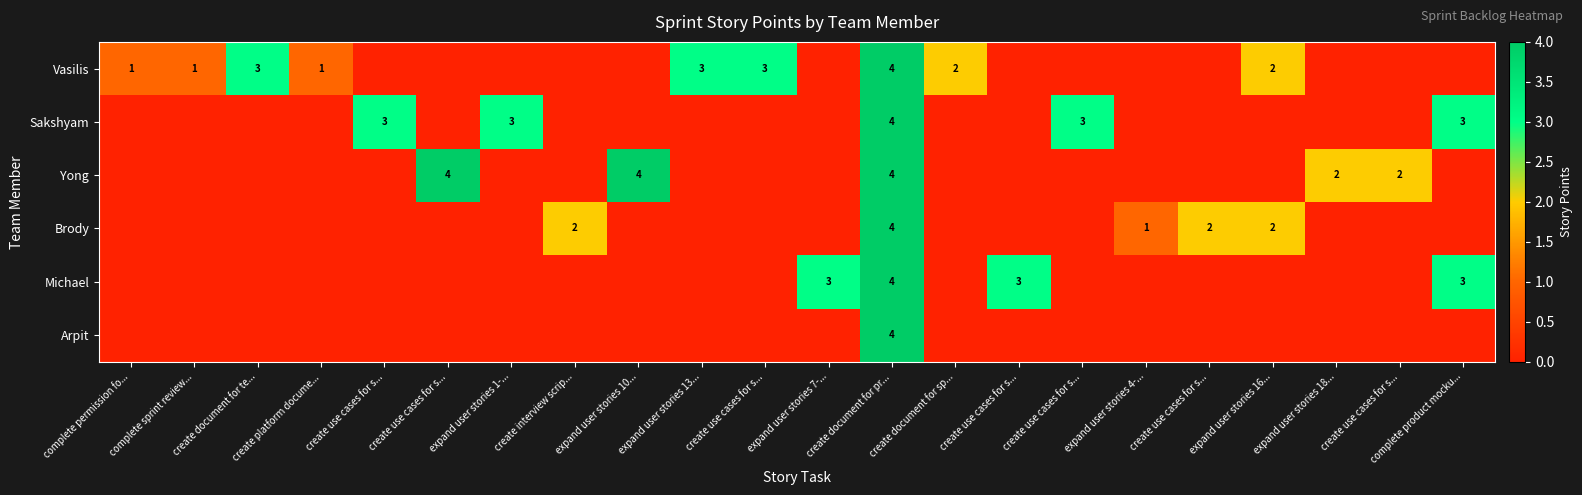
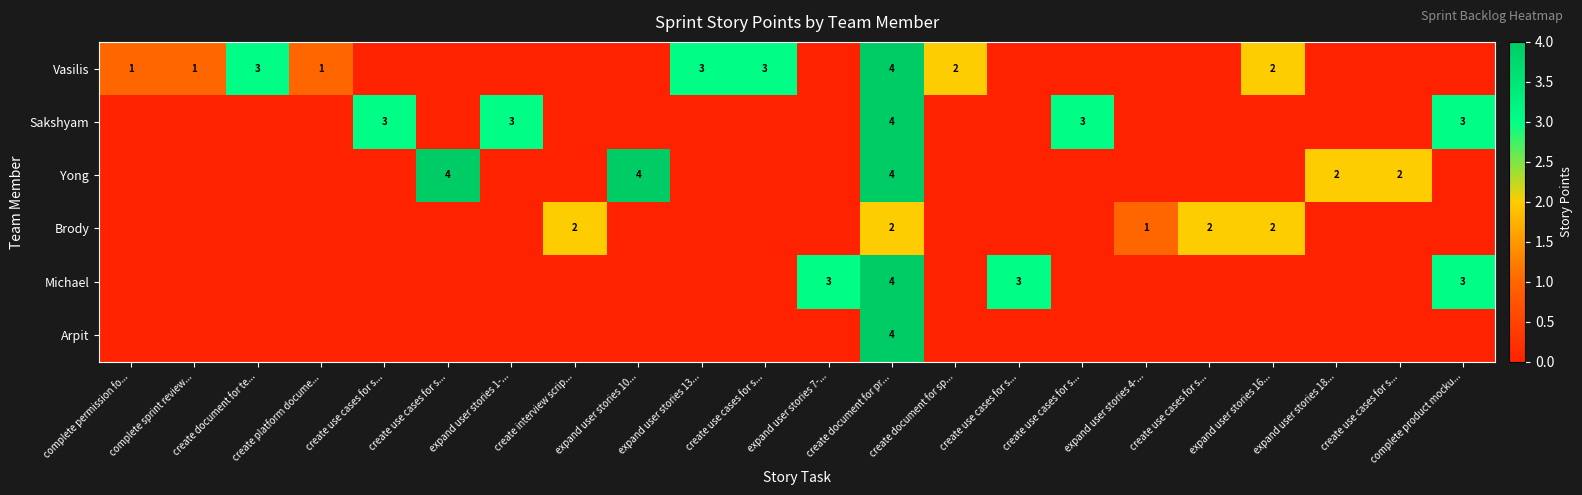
Brody, create document for pr...: 4 -> 2
